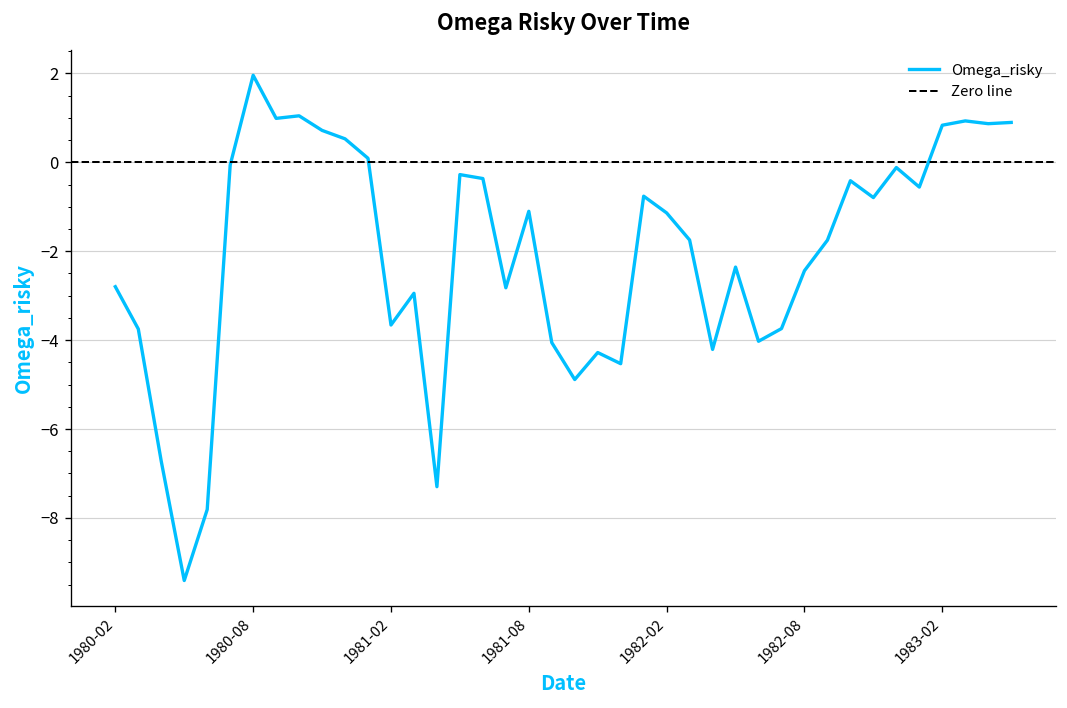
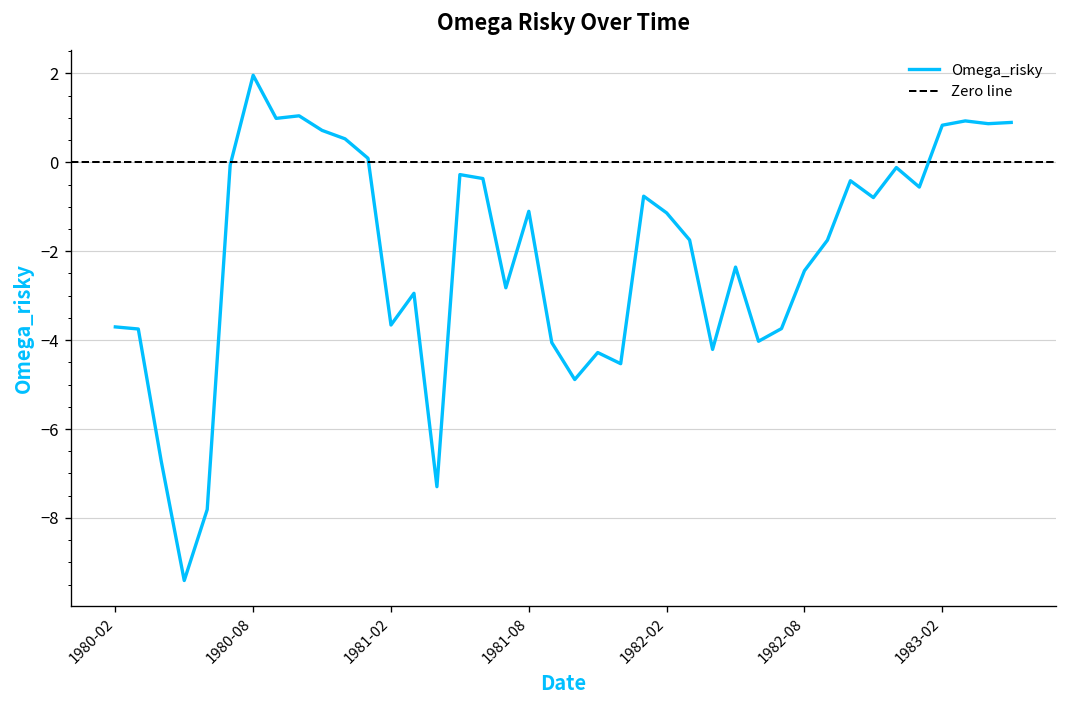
1980-02: -2.8 -> -3.7
